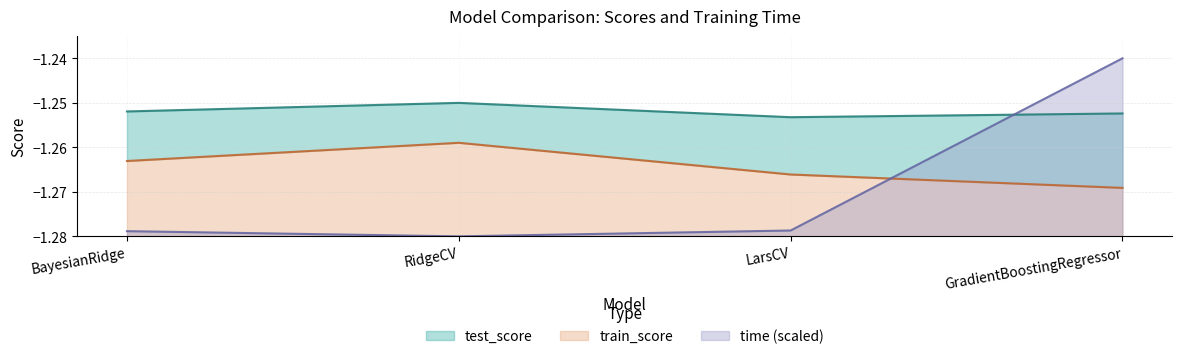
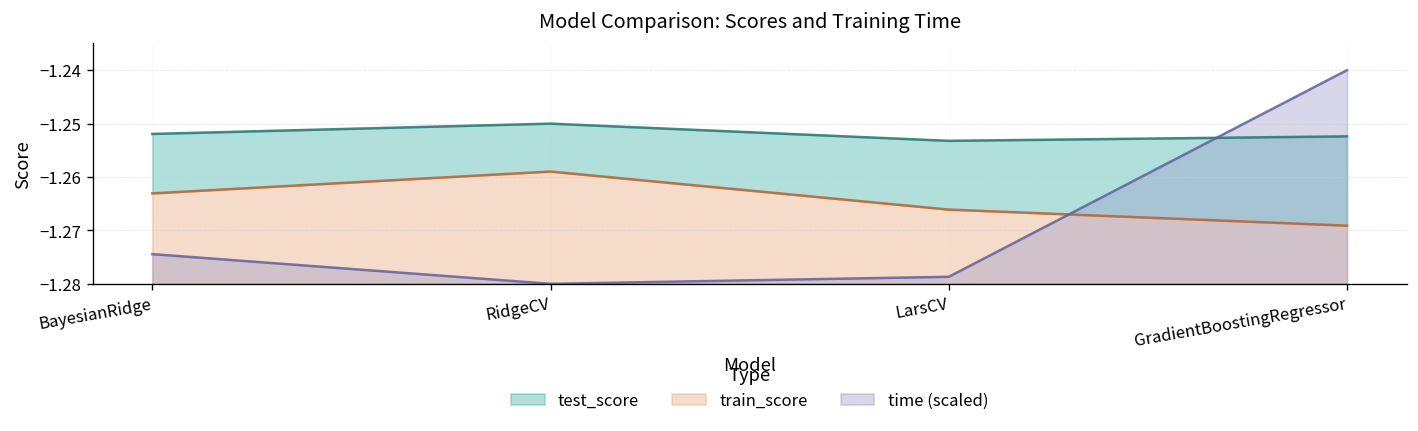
time (scaled), BayesianRidge: -1.279 -> -1.274
